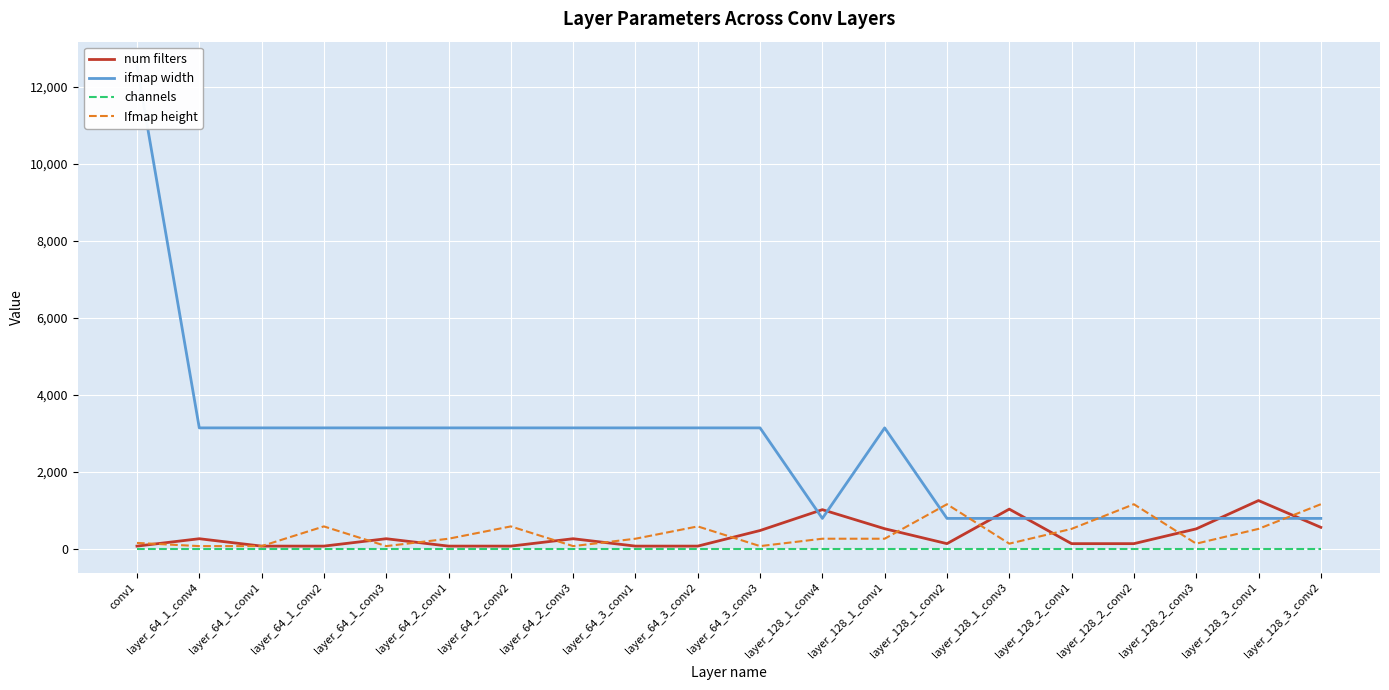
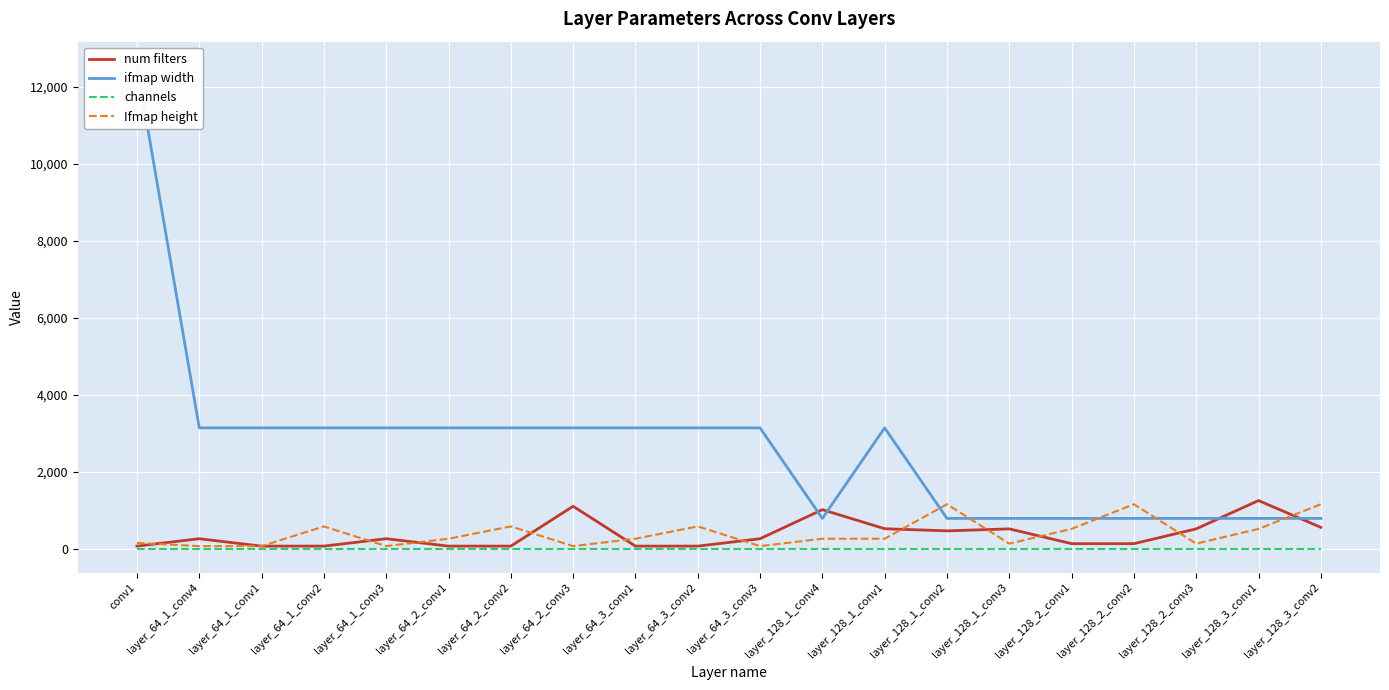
num filters, layer_64_2_conv3: 300 -> 1,100
num filters, layer_64_3_conv3: 500 -> 300
num filters, layer_128_1_conv2: 100 -> 500
num filters, layer_128_1_conv3: 1,000 -> 500
